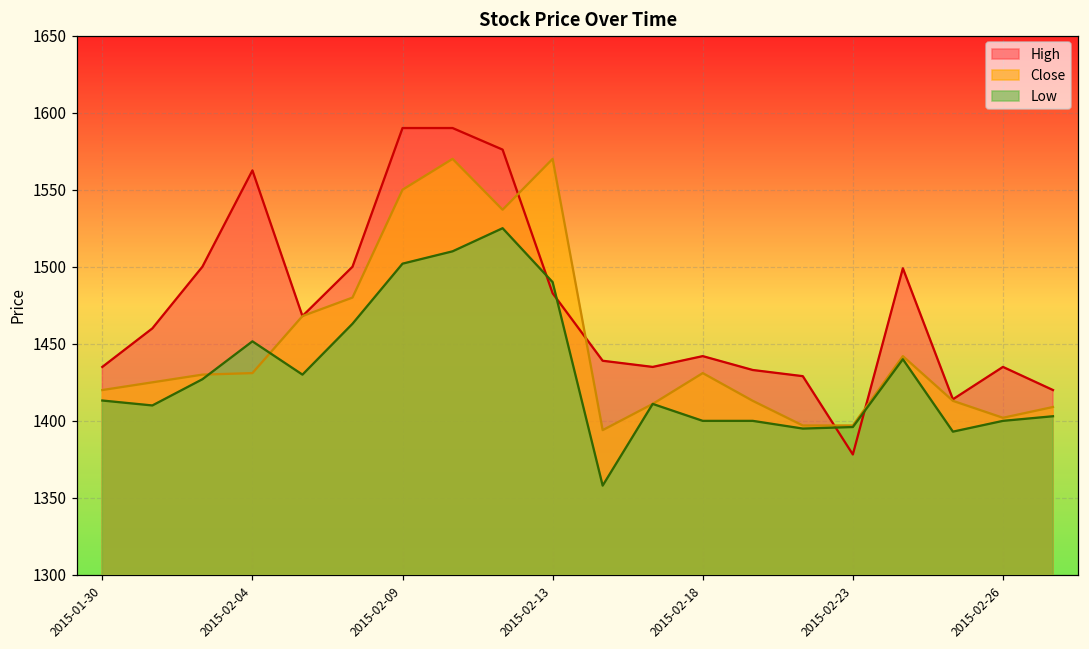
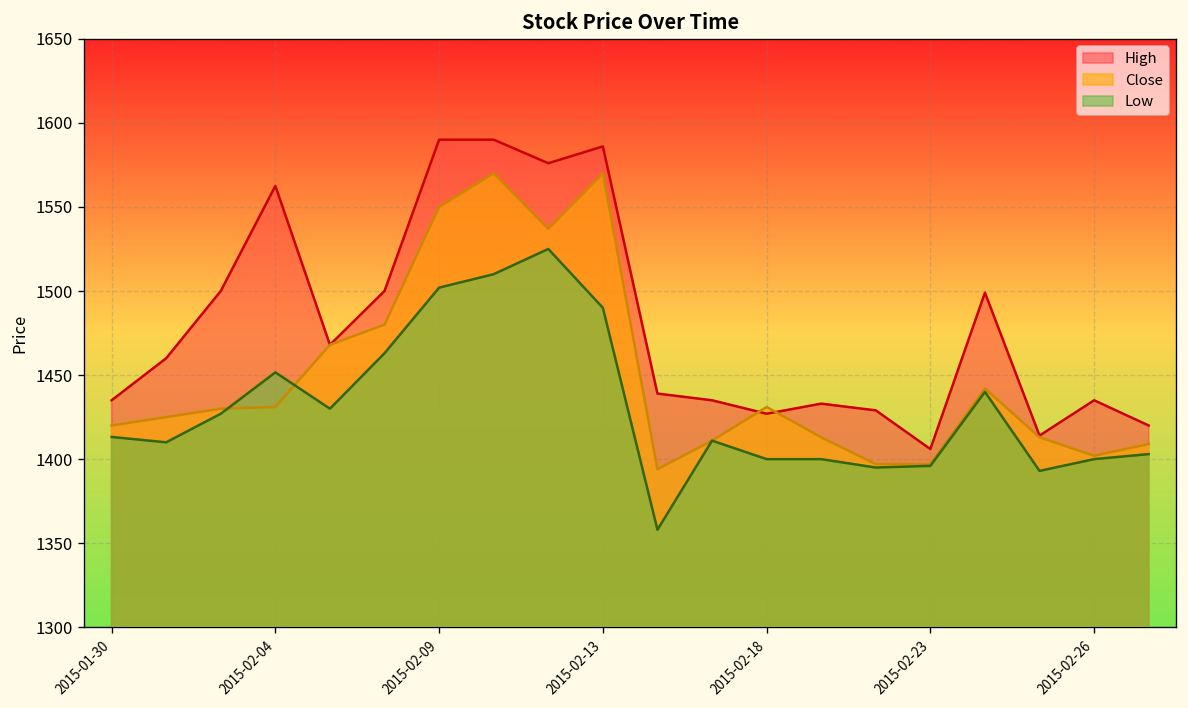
High, 2015-02-13: 1483 -> 1586
High, 2015-02-18: 1442 -> 1427
High, 2015-02-23: 1378 -> 1406
